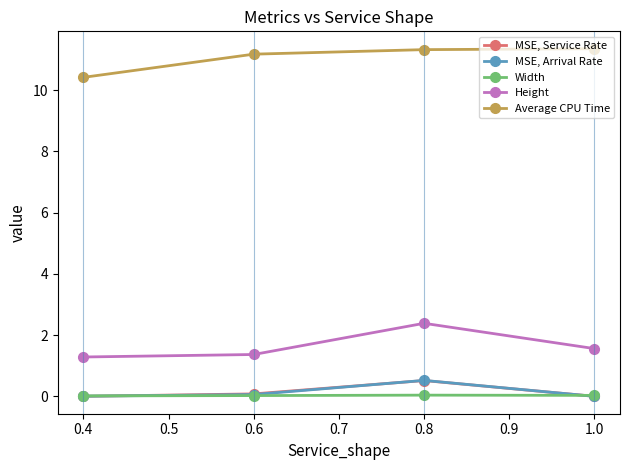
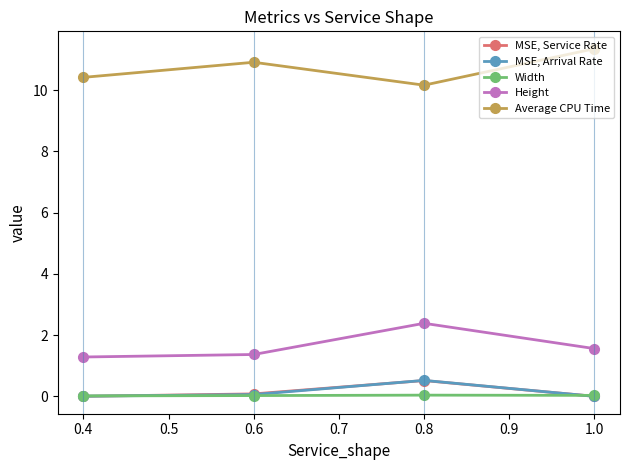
Average CPU Time, 0.6: 11.2 -> 10.9
Average CPU Time, 0.8: 11.3 -> 10.2
